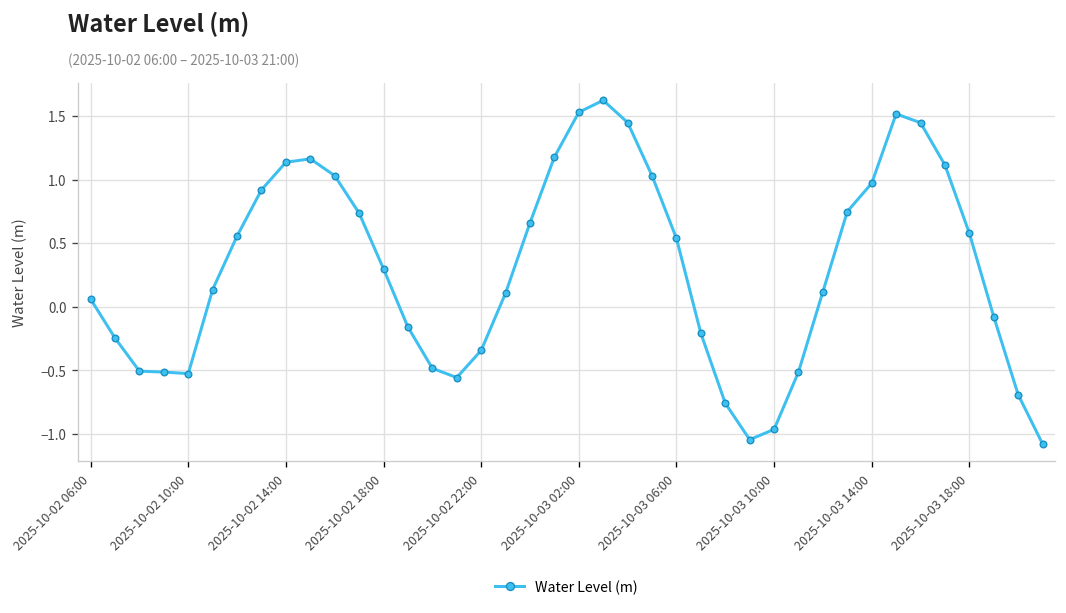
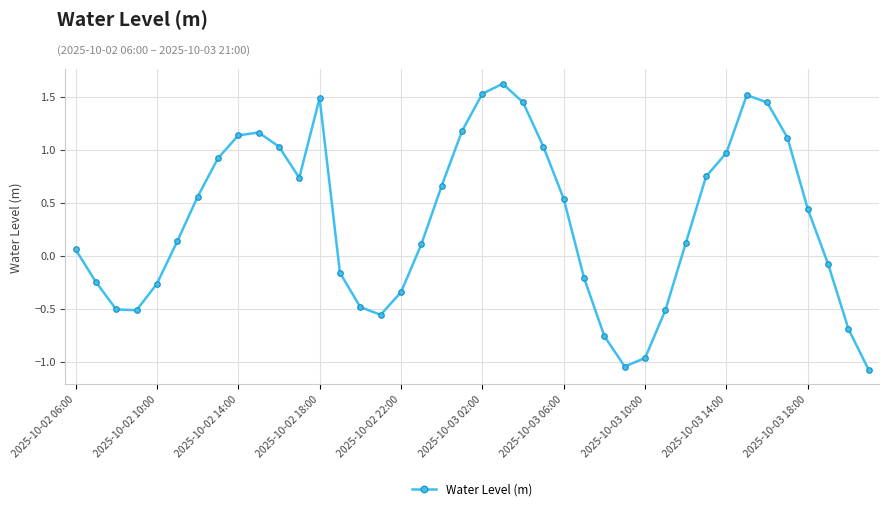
2025-10-02 10:00: -0.53 -> -0.27
2025-10-02 18:00: 0.30 -> 1.49
2025-10-03 18:00: 0.58 -> 0.44
